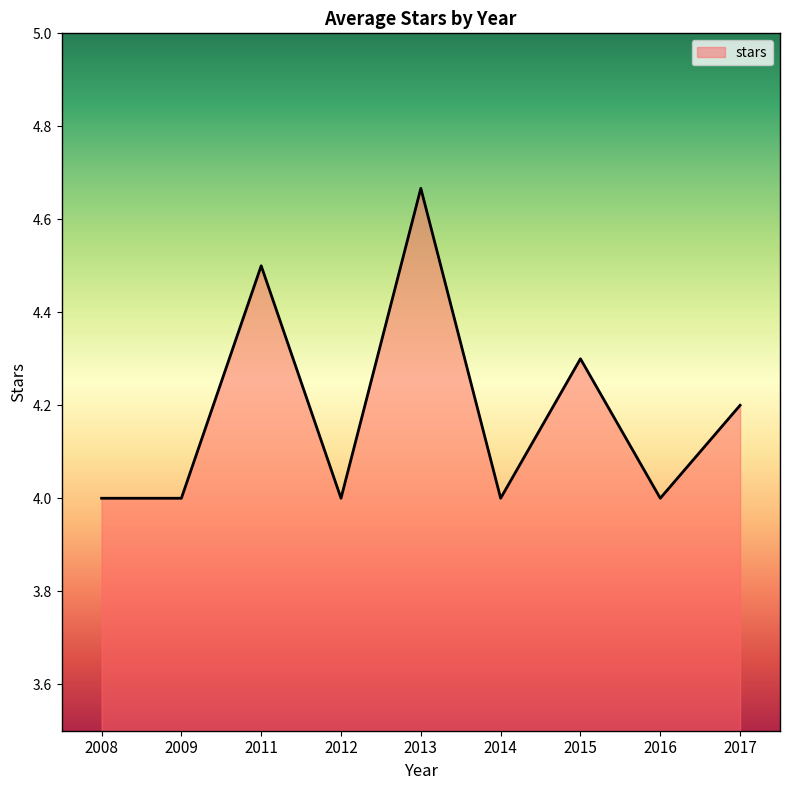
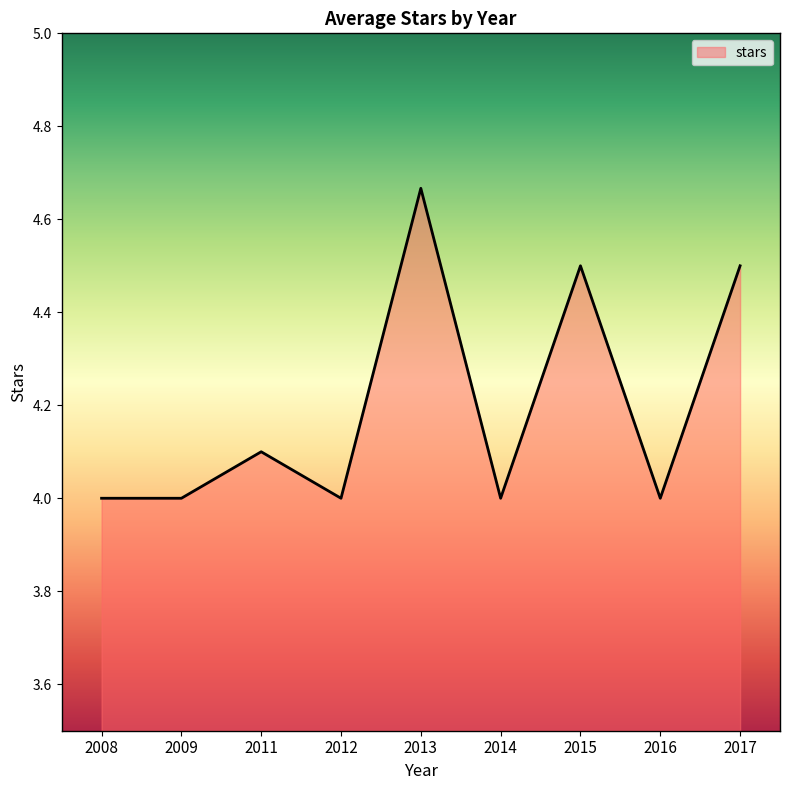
2011: 4.5 -> 4.1
2015: 4.3 -> 4.5
2017: 4.2 -> 4.5
